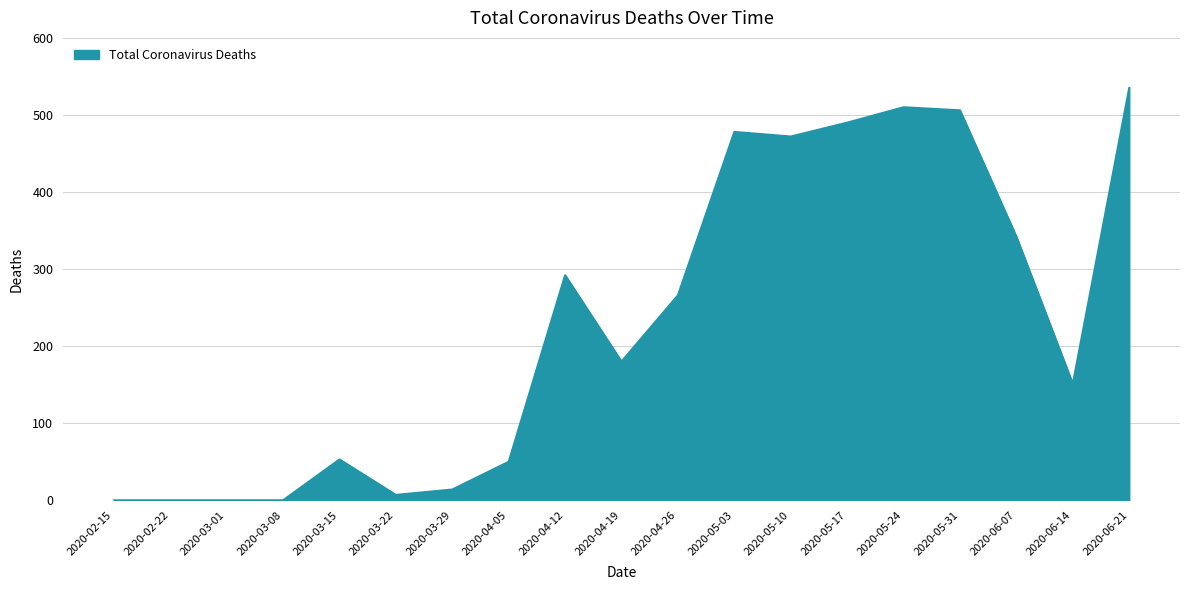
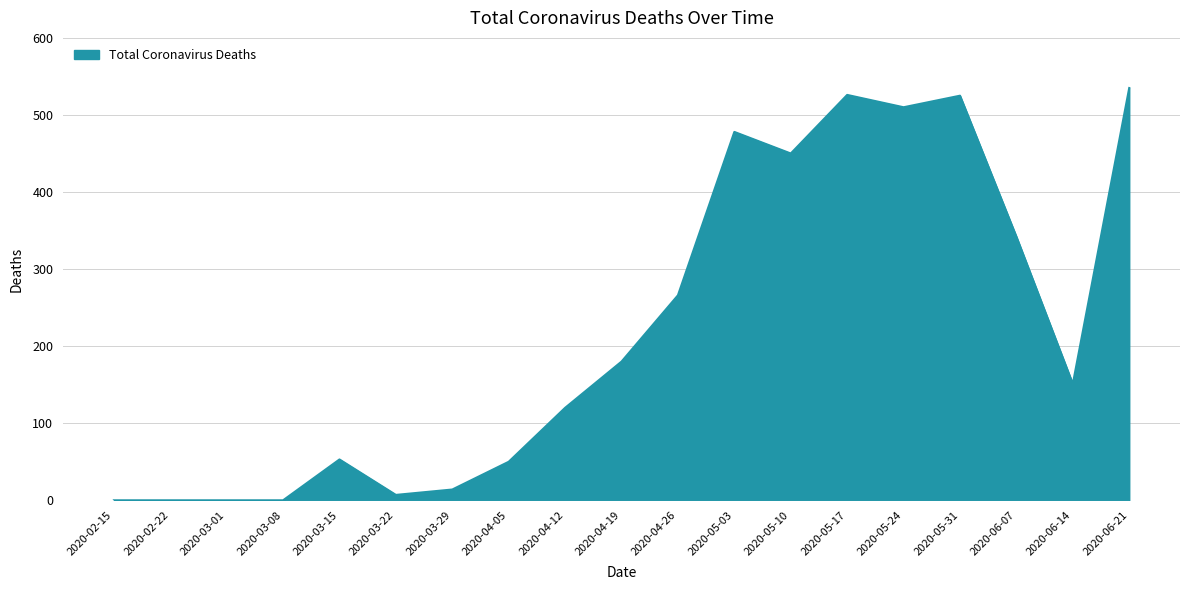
2020-04-12: 290 -> 120
2020-05-10: 470 -> 450
2020-05-17: 490 -> 530
2020-05-31: 510 -> 530
